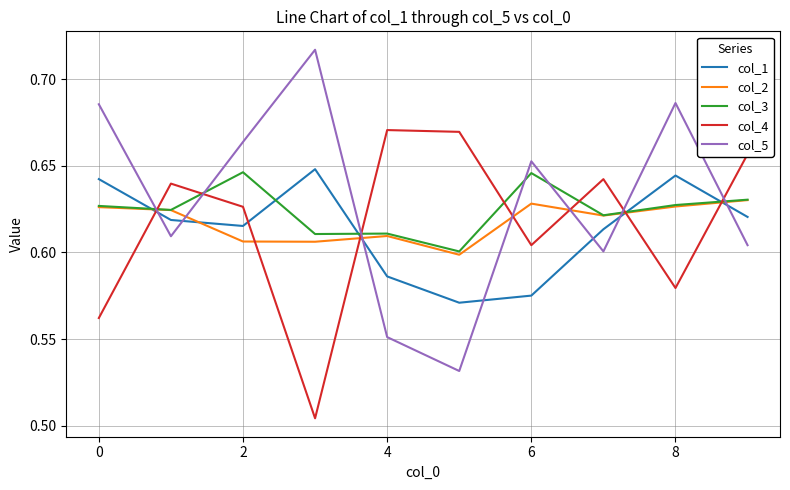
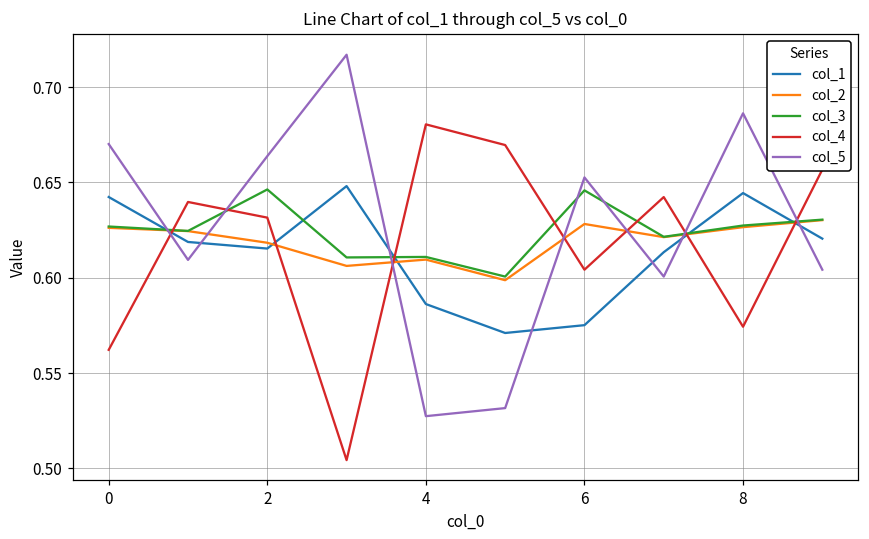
col_5, 0: 0.686 -> 0.670
col_2, 2: 0.606 -> 0.618
col_4, 2: 0.626 -> 0.632
col_4, 4: 0.671 -> 0.680
col_5, 4: 0.551 -> 0.527
col_4, 8: 0.580 -> 0.574
